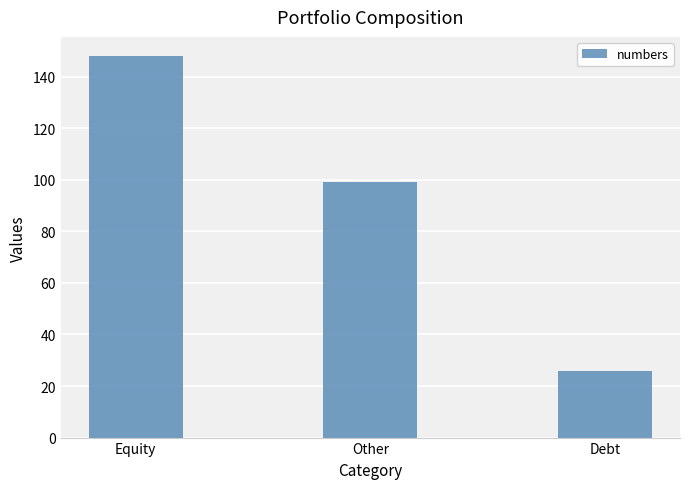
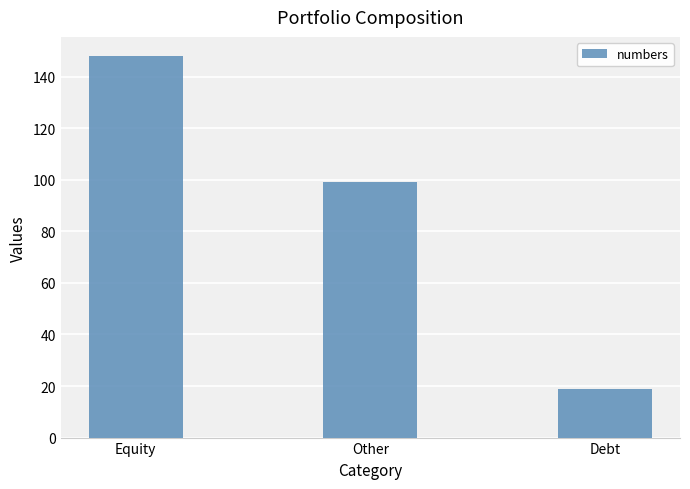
Debt: 26 -> 19
